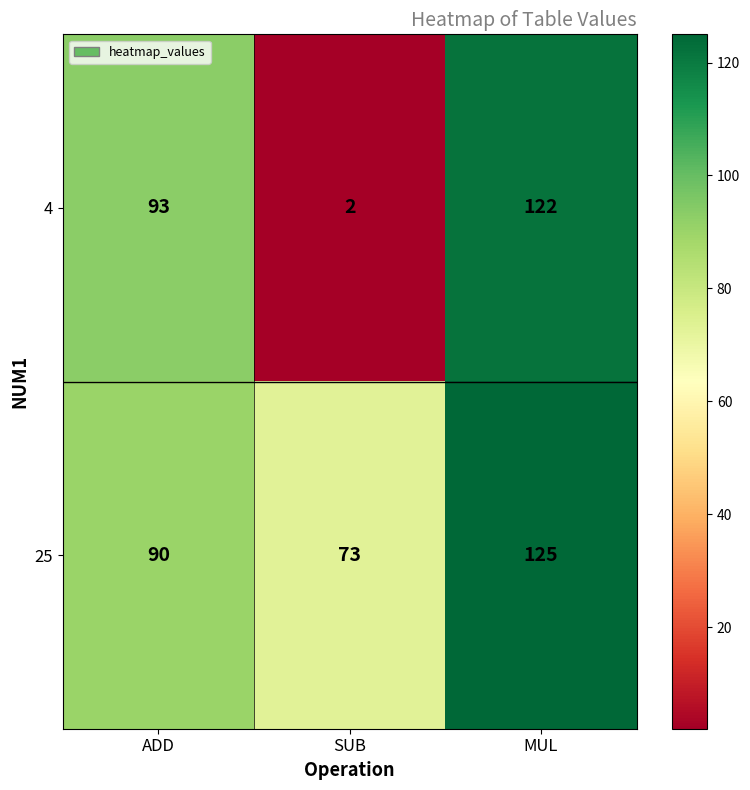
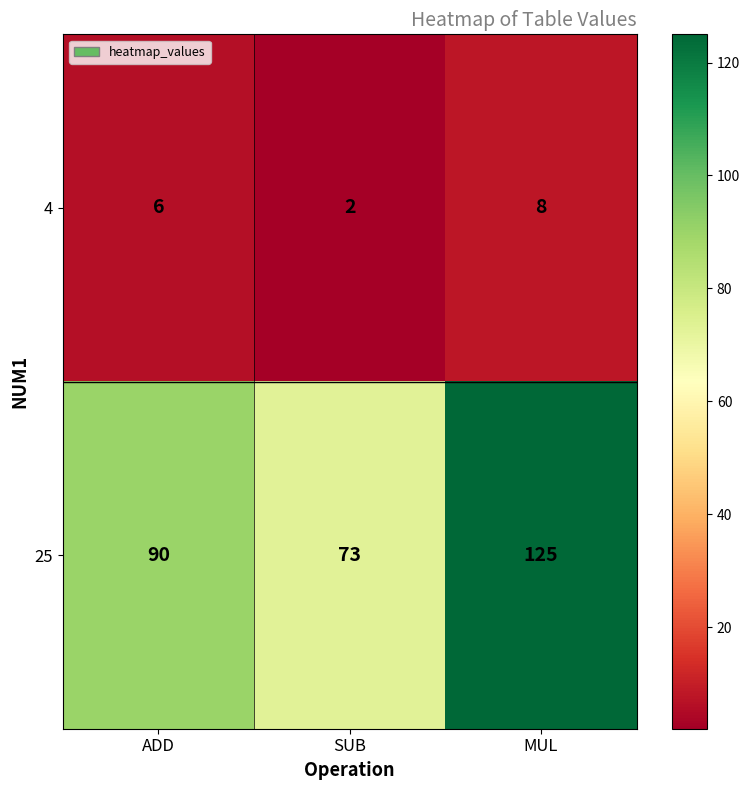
4, ADD: 93 -> 6
4, MUL: 122 -> 8
